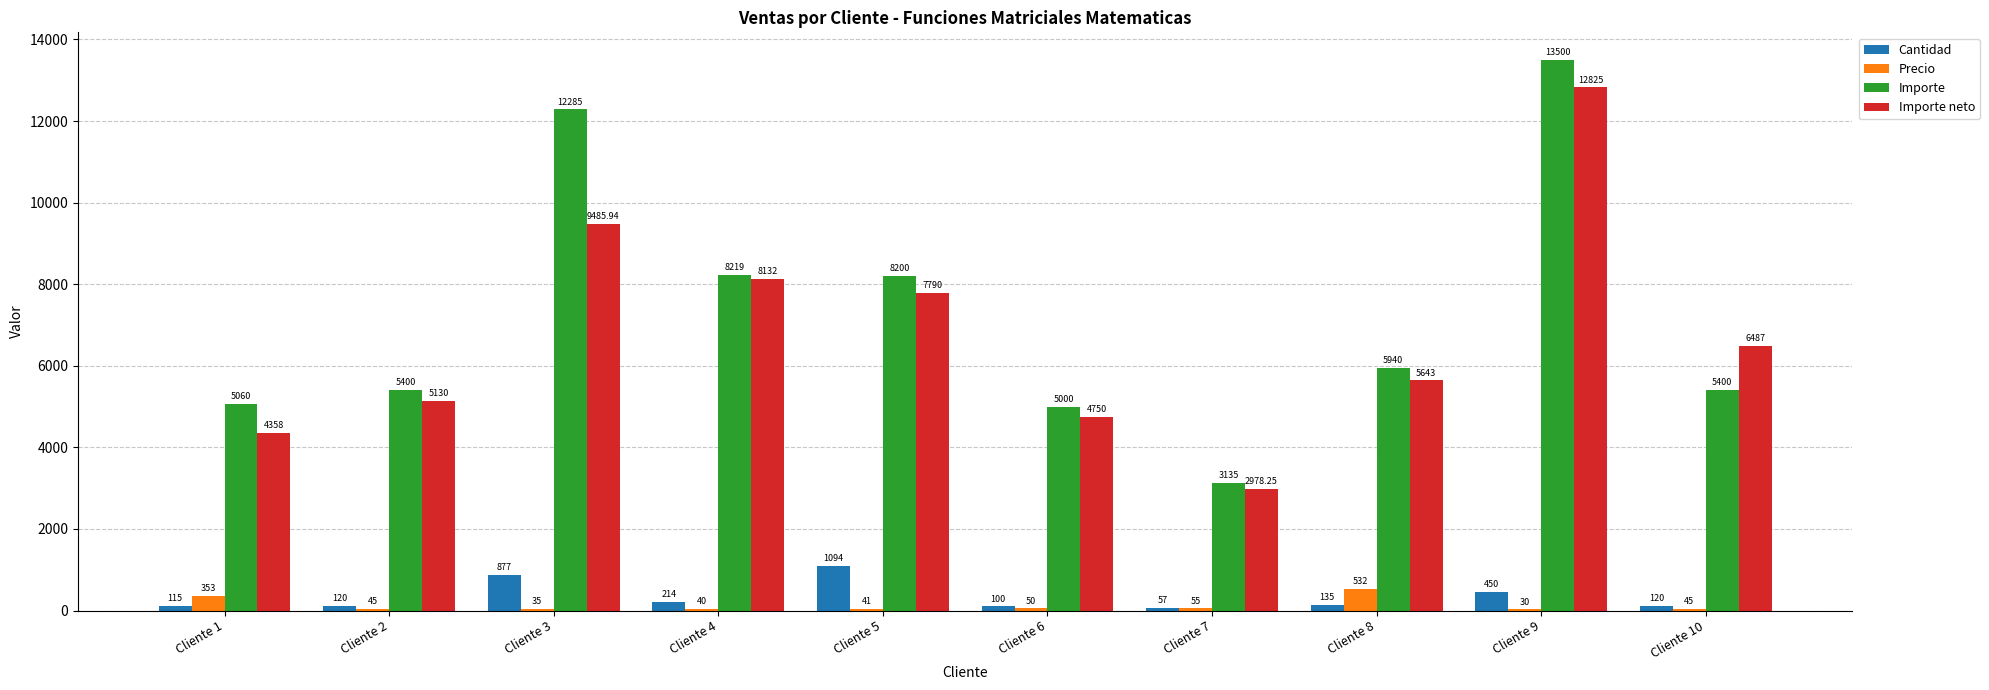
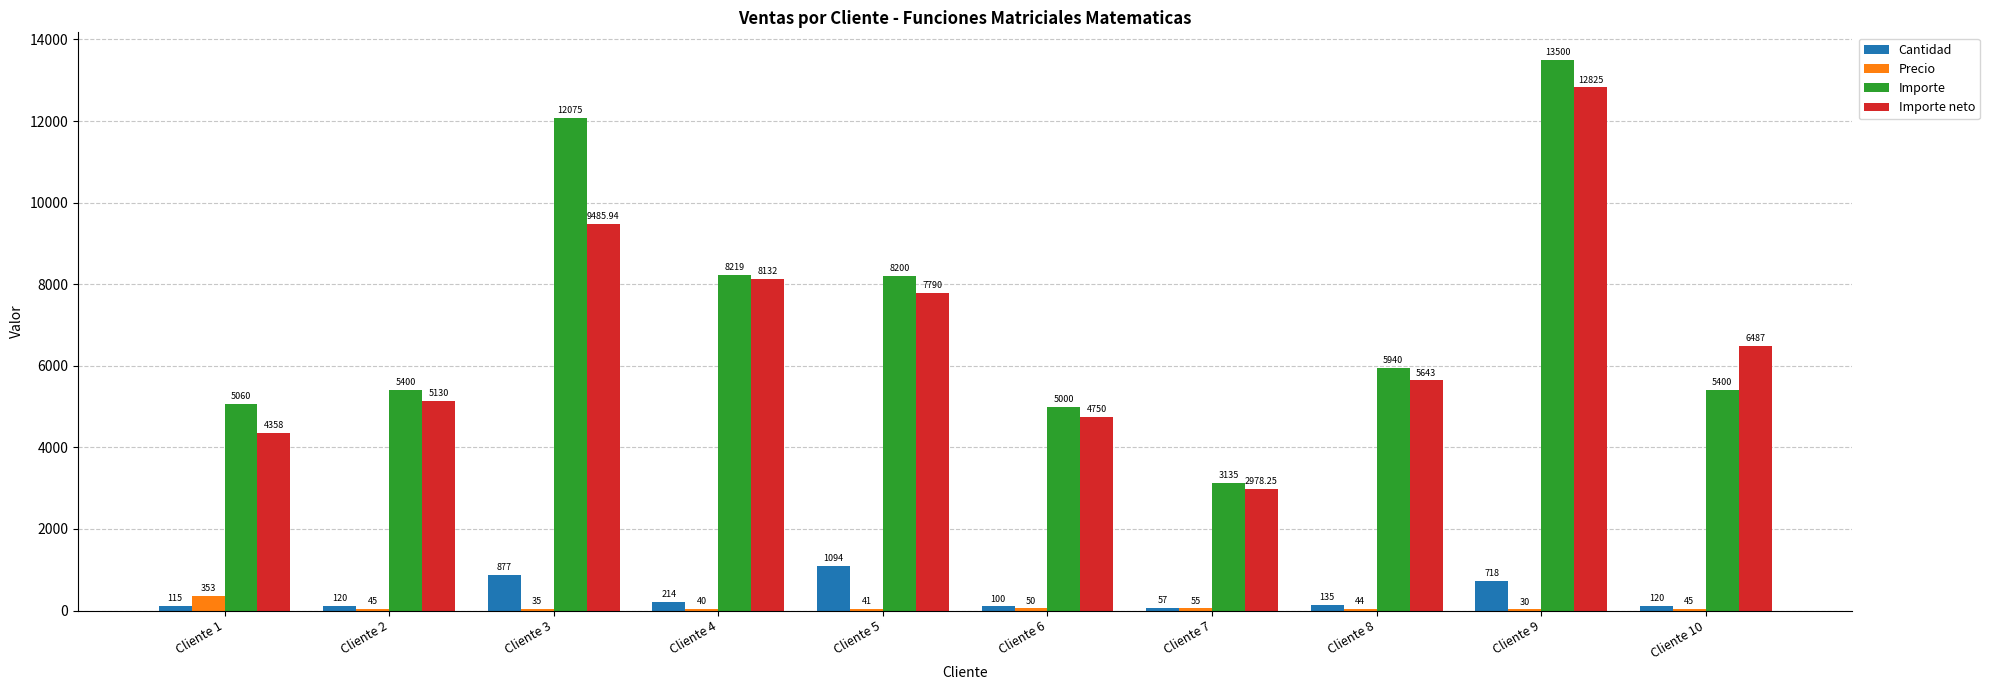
Importe, Cliente 3: 12285 -> 12075
Precio, Cliente 8: 532 -> 44
Cantidad, Cliente 9: 450 -> 718
